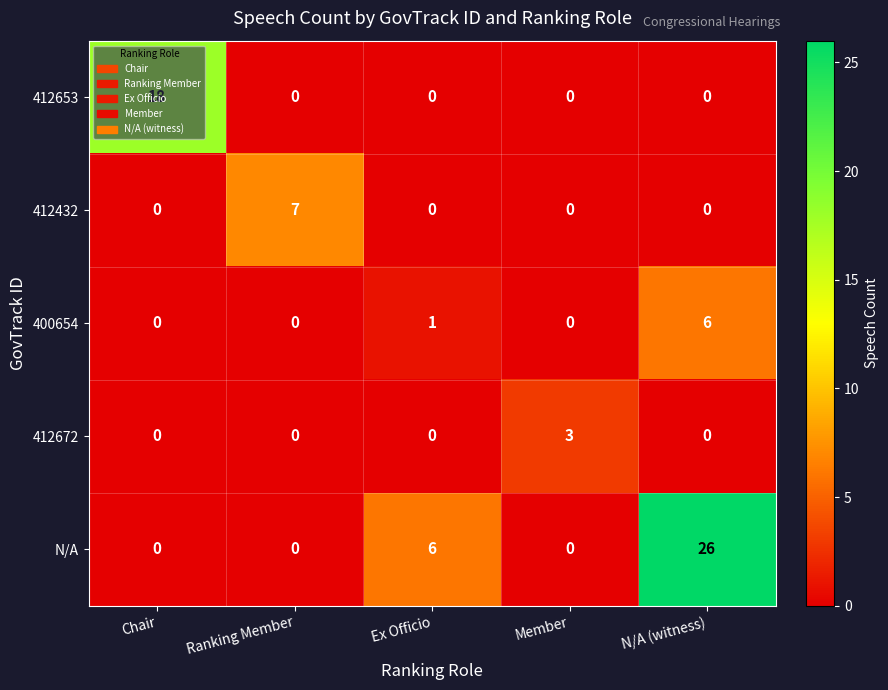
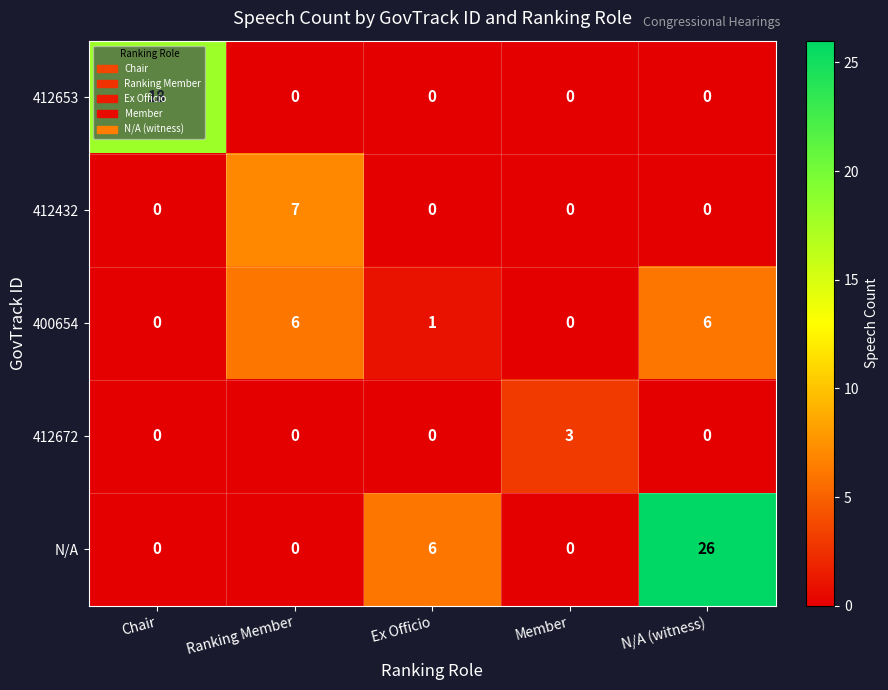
400654, Ranking Member: 0 -> 6
